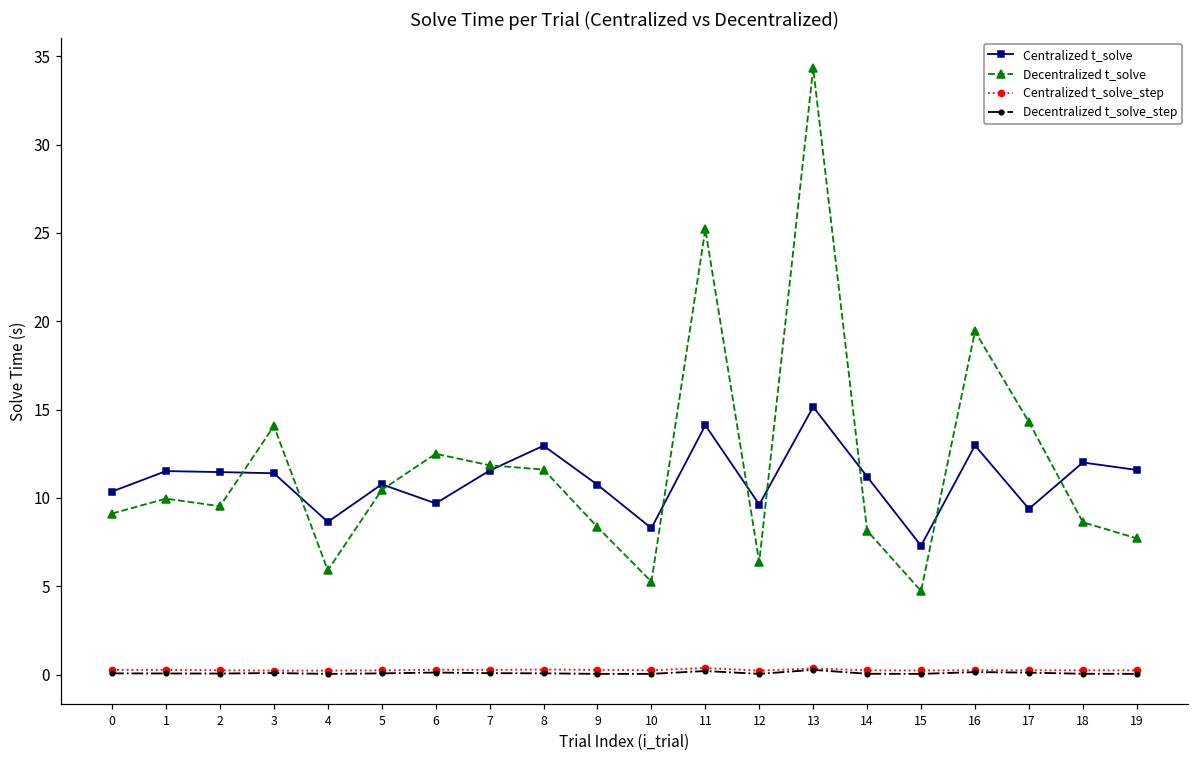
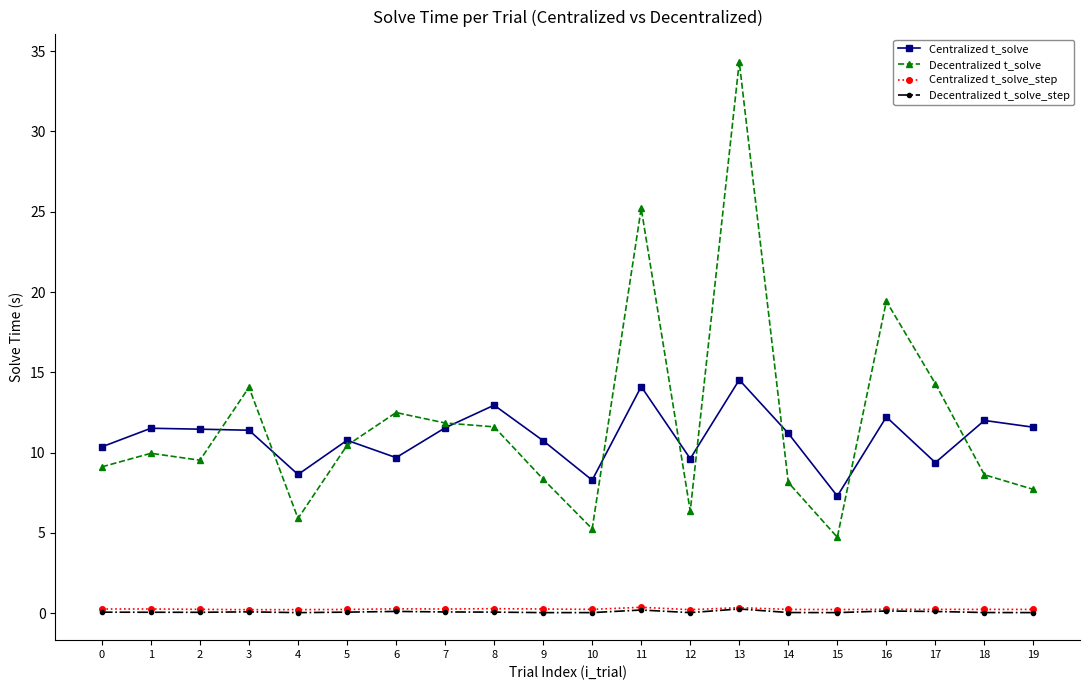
Centralized t_solve, 13: 15.2 -> 14.5
Centralized t_solve, 16: 13.0 -> 12.2
